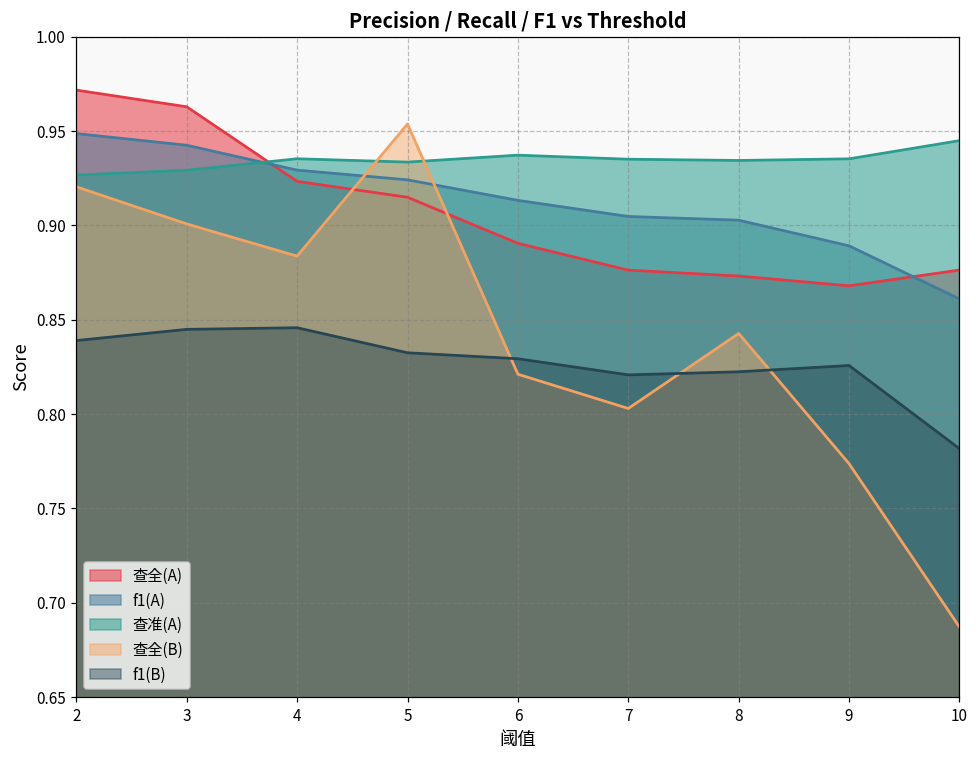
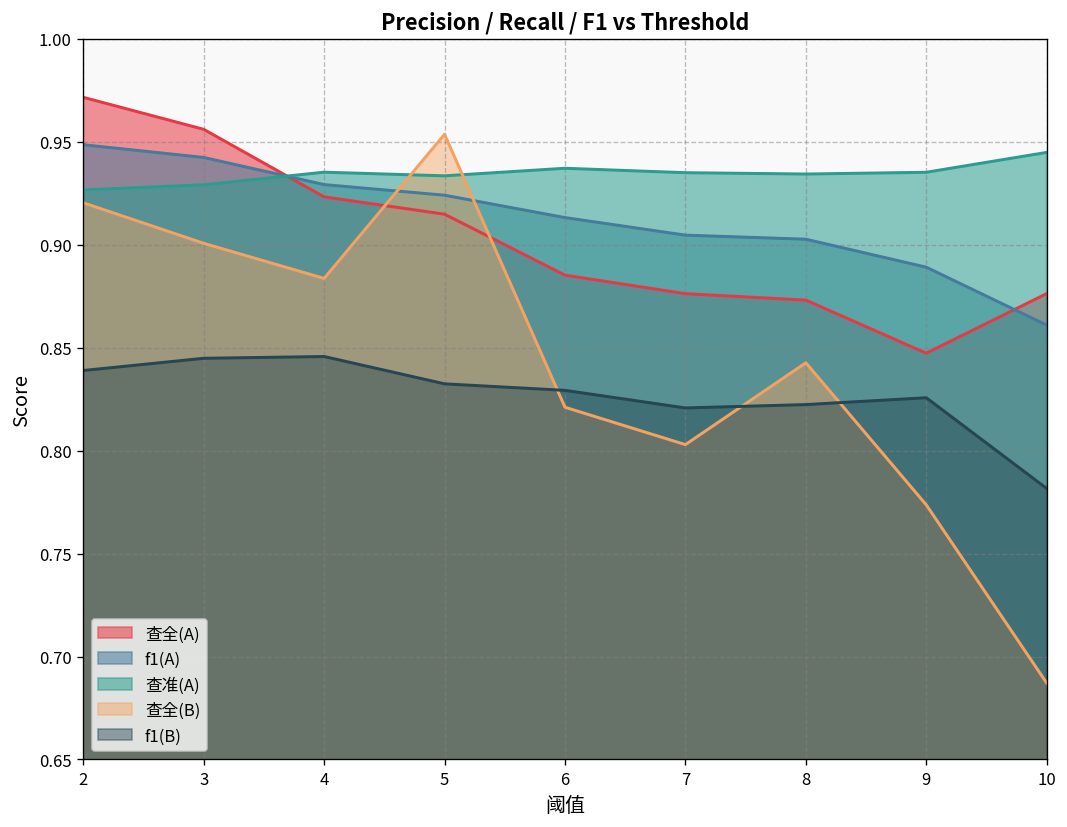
查全(A), 3: 0.963 -> 0.956
查全(A), 6: 0.890 -> 0.885
查全(A), 9: 0.868 -> 0.847
